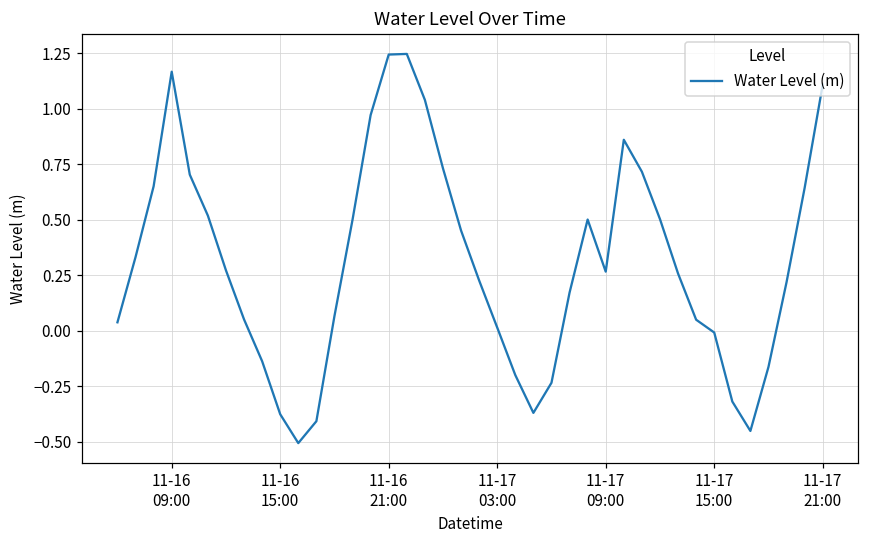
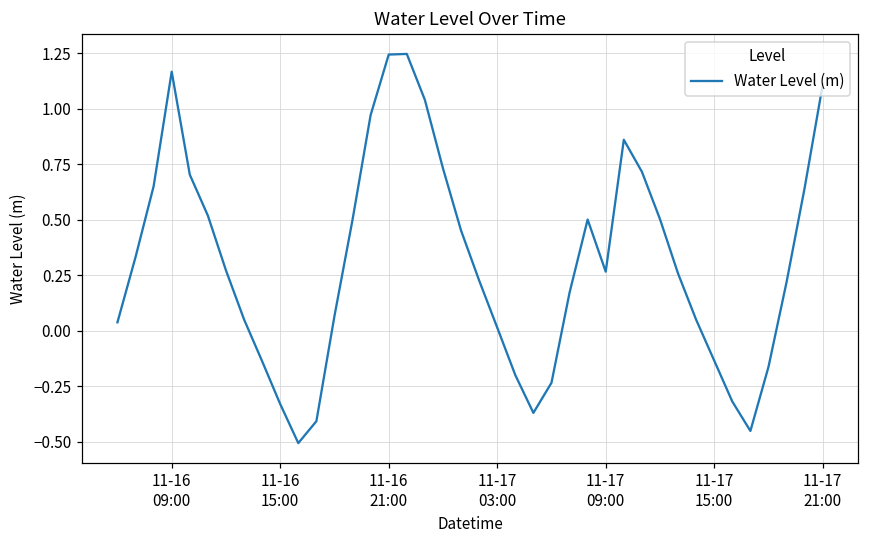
11-16 15:00: -0.38 -> -0.33
11-17 15:00: -0.01 -> -0.13
